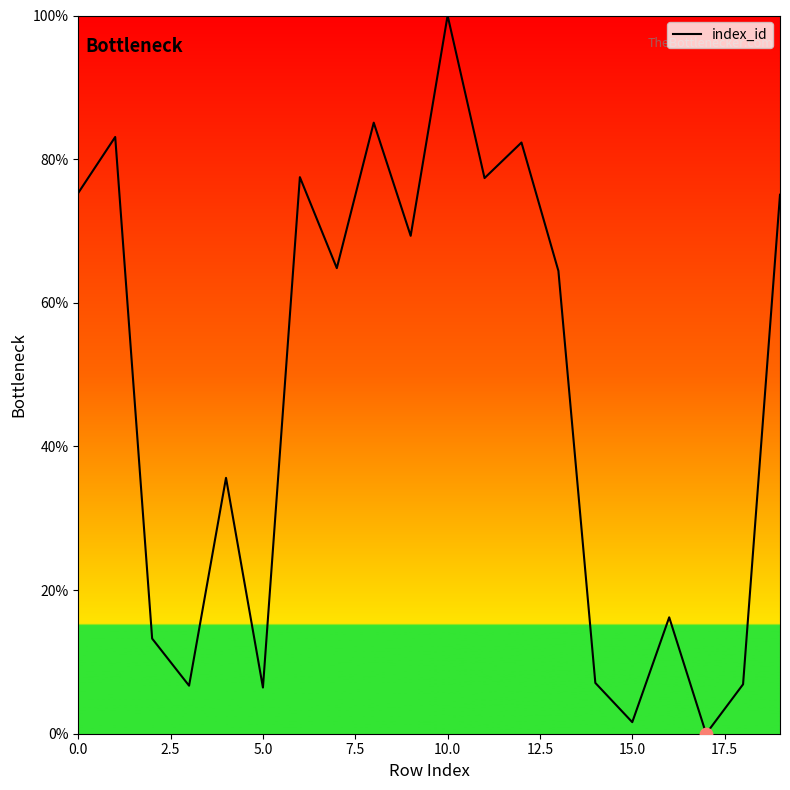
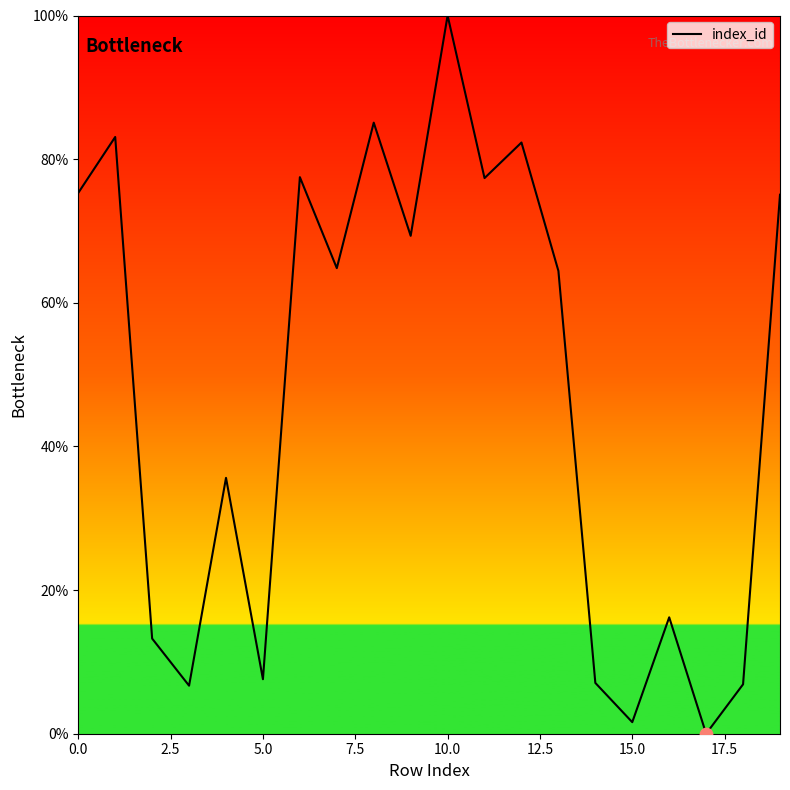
index_id, 5.0: 6% -> 8%
